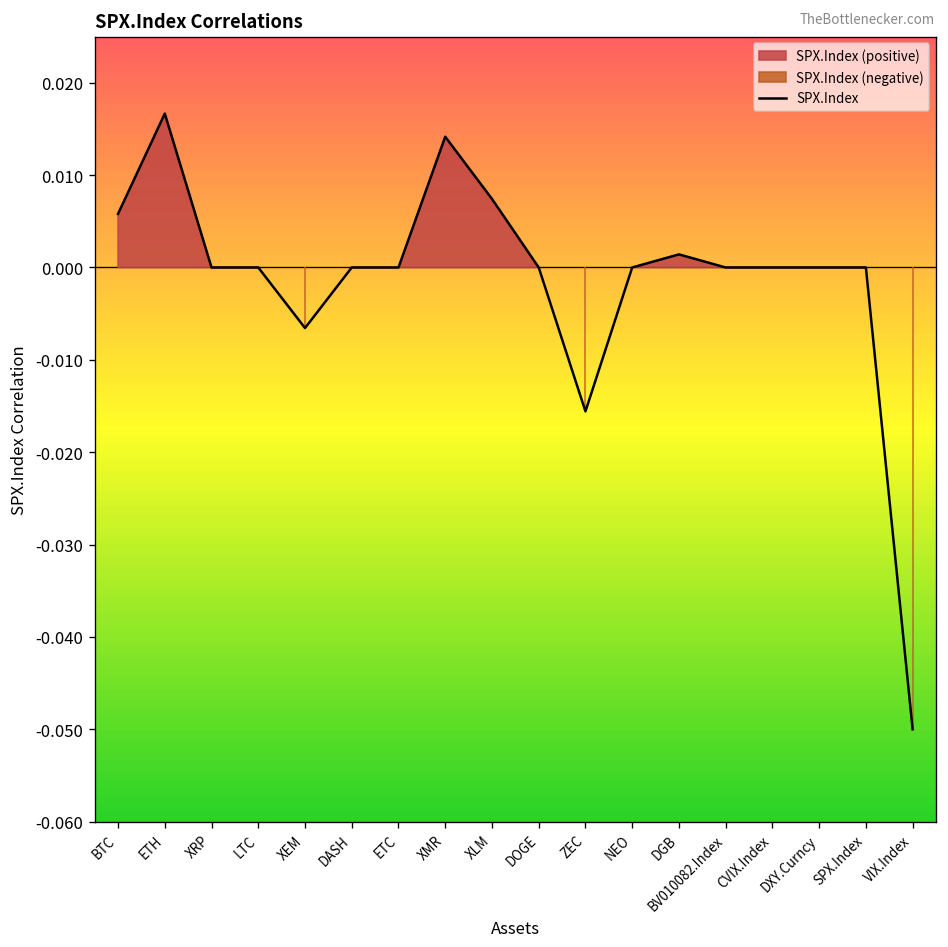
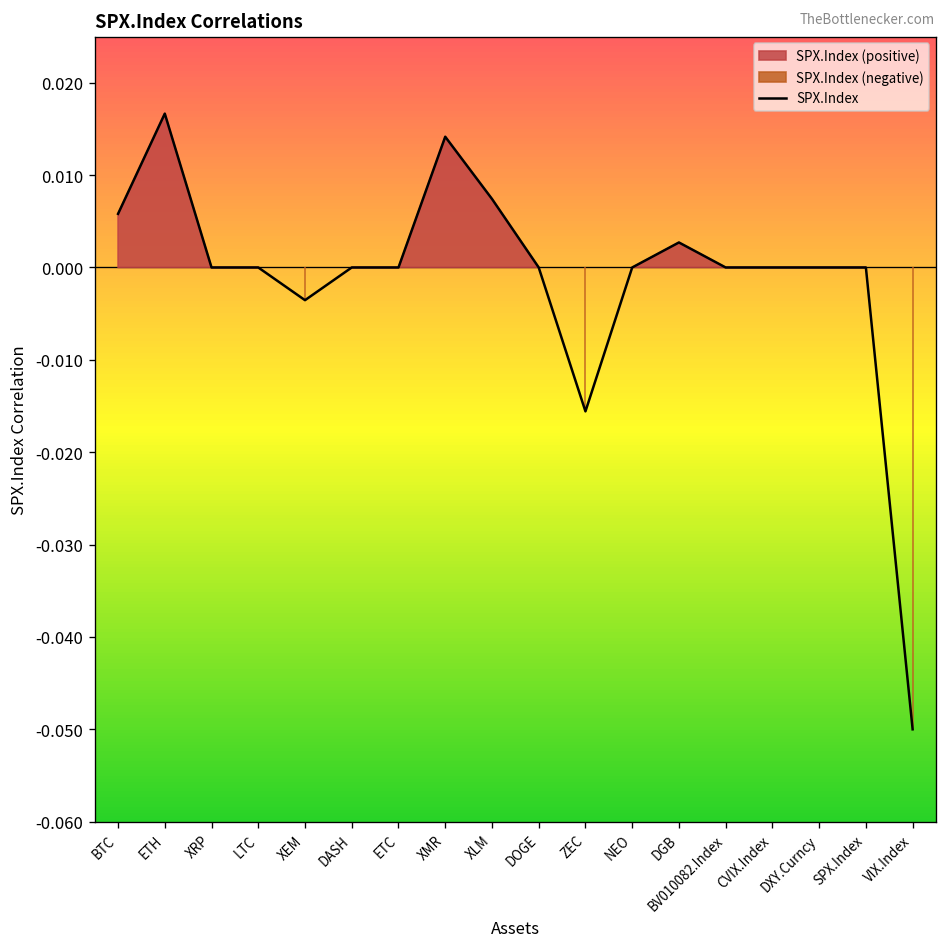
XEM: -0.007 -> -0.004
DGB: 0.001 -> 0.003
